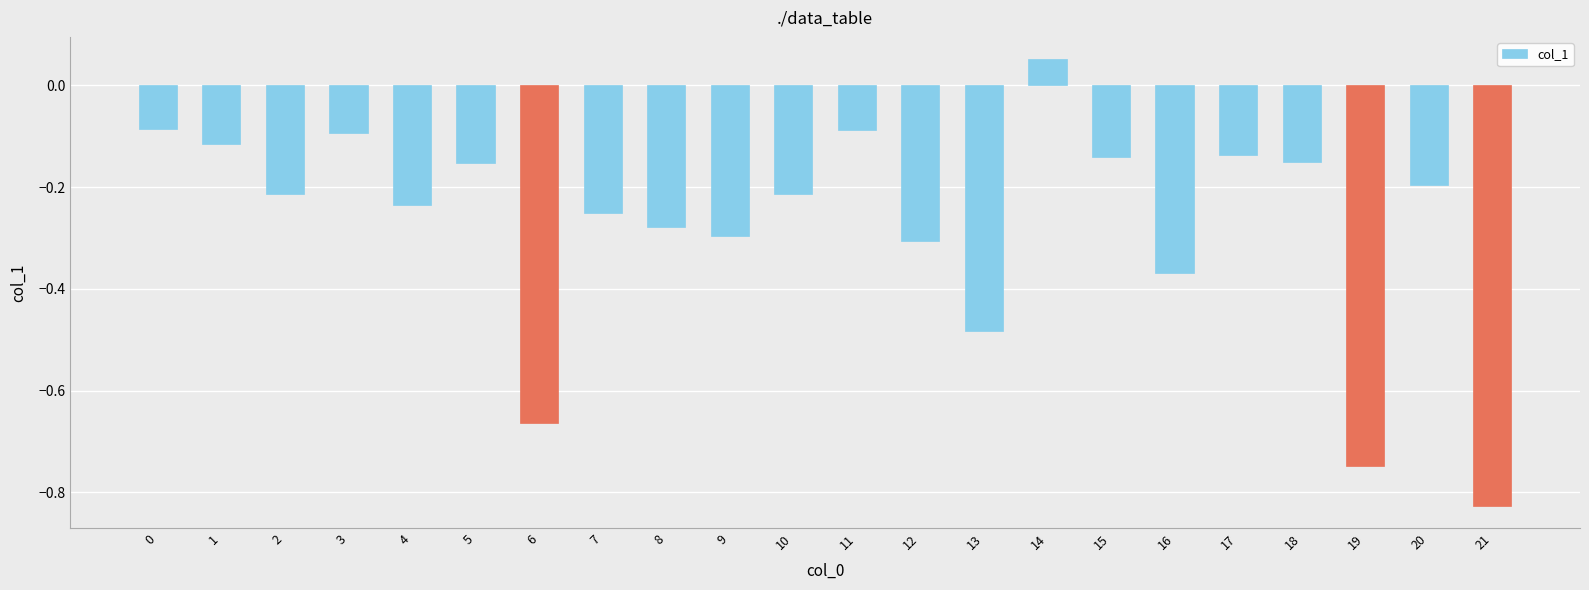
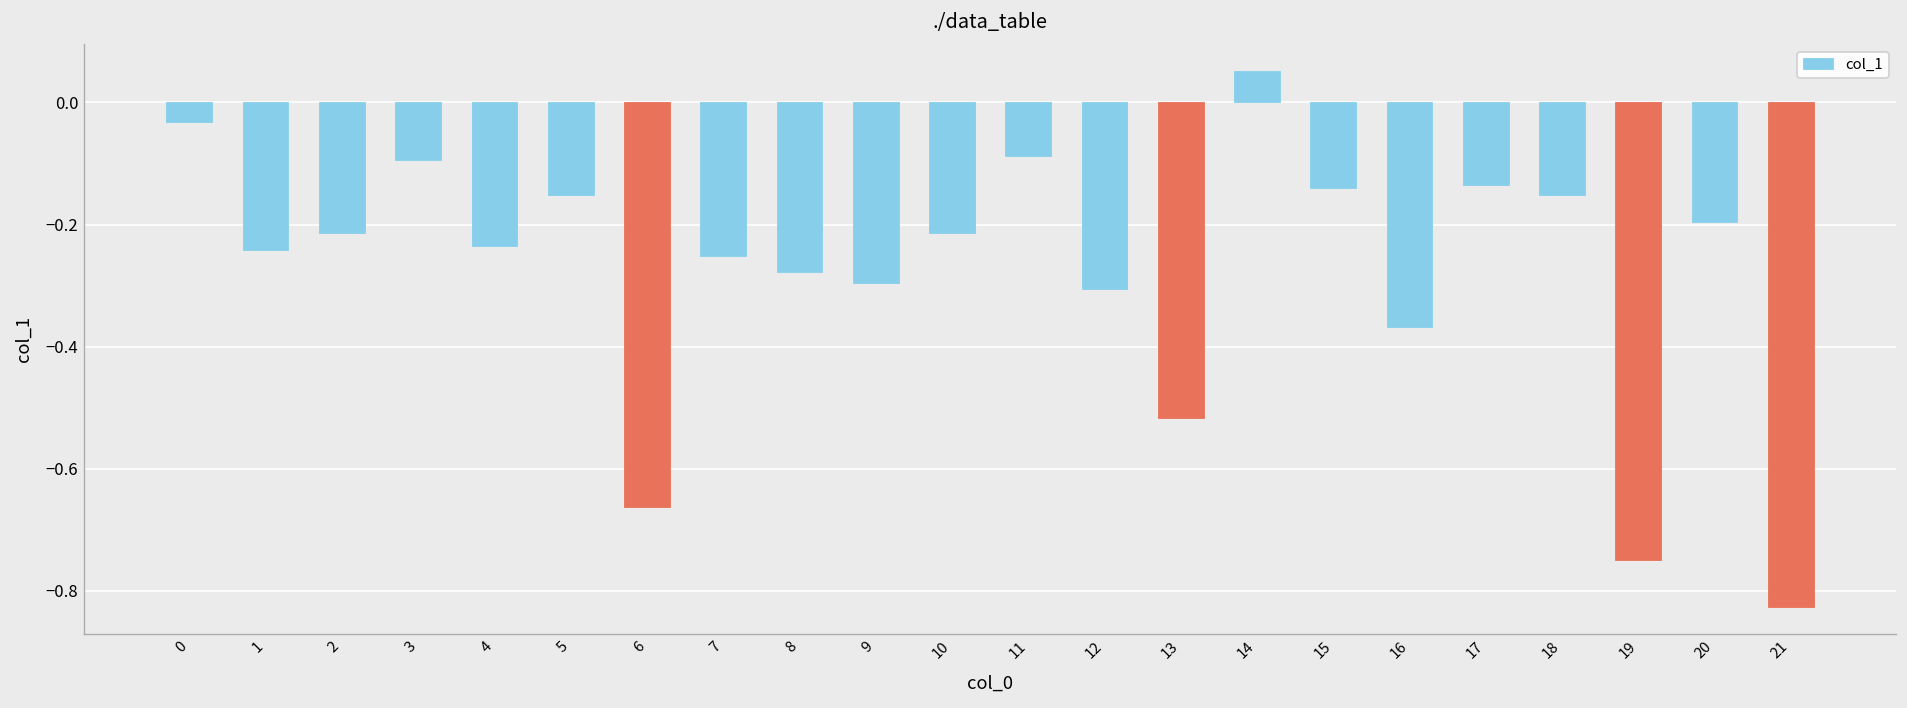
0: -0.09 -> -0.03
1: -0.12 -> -0.24
13: -0.48 -> -0.52
